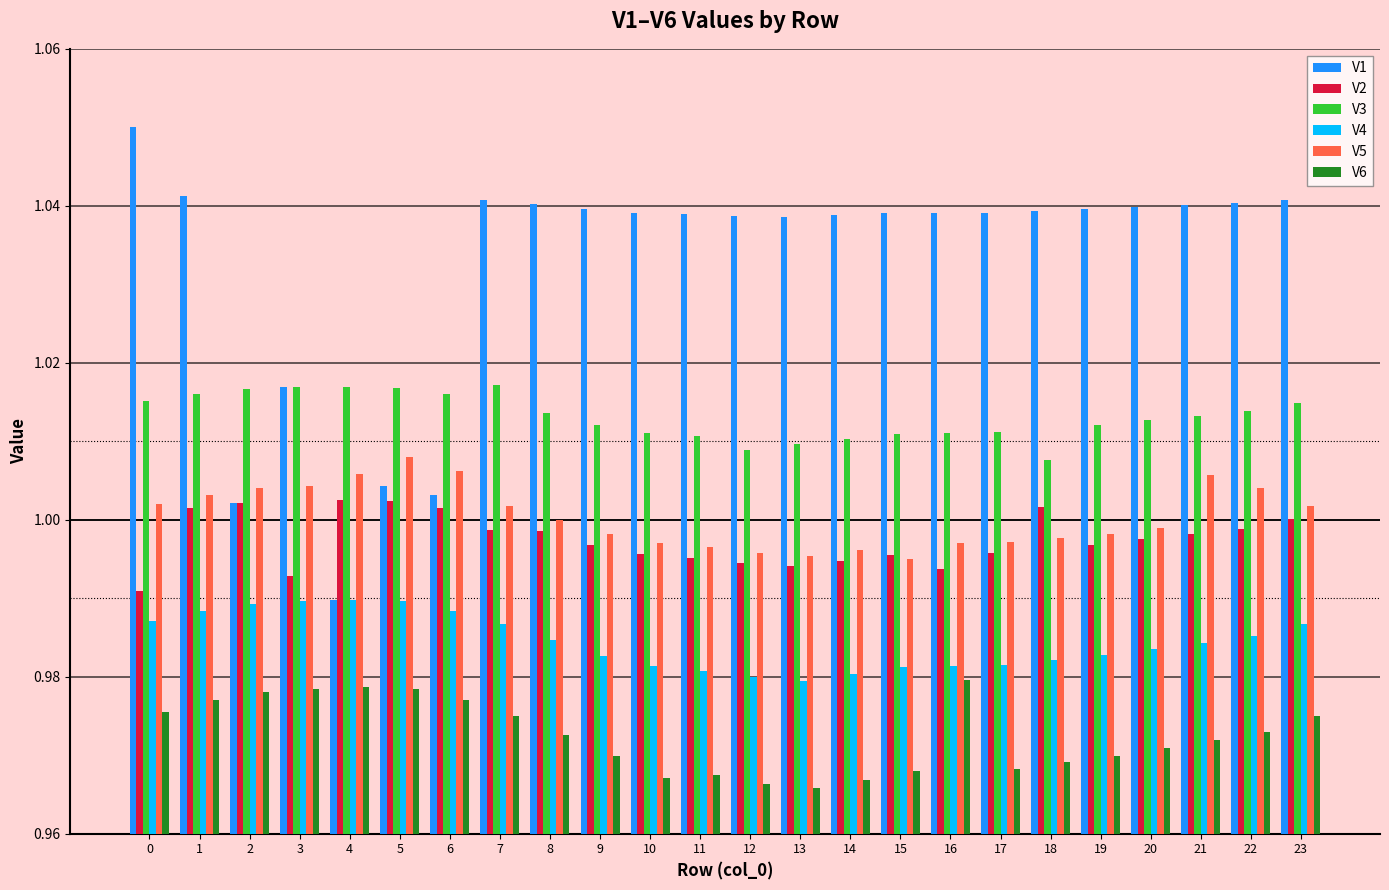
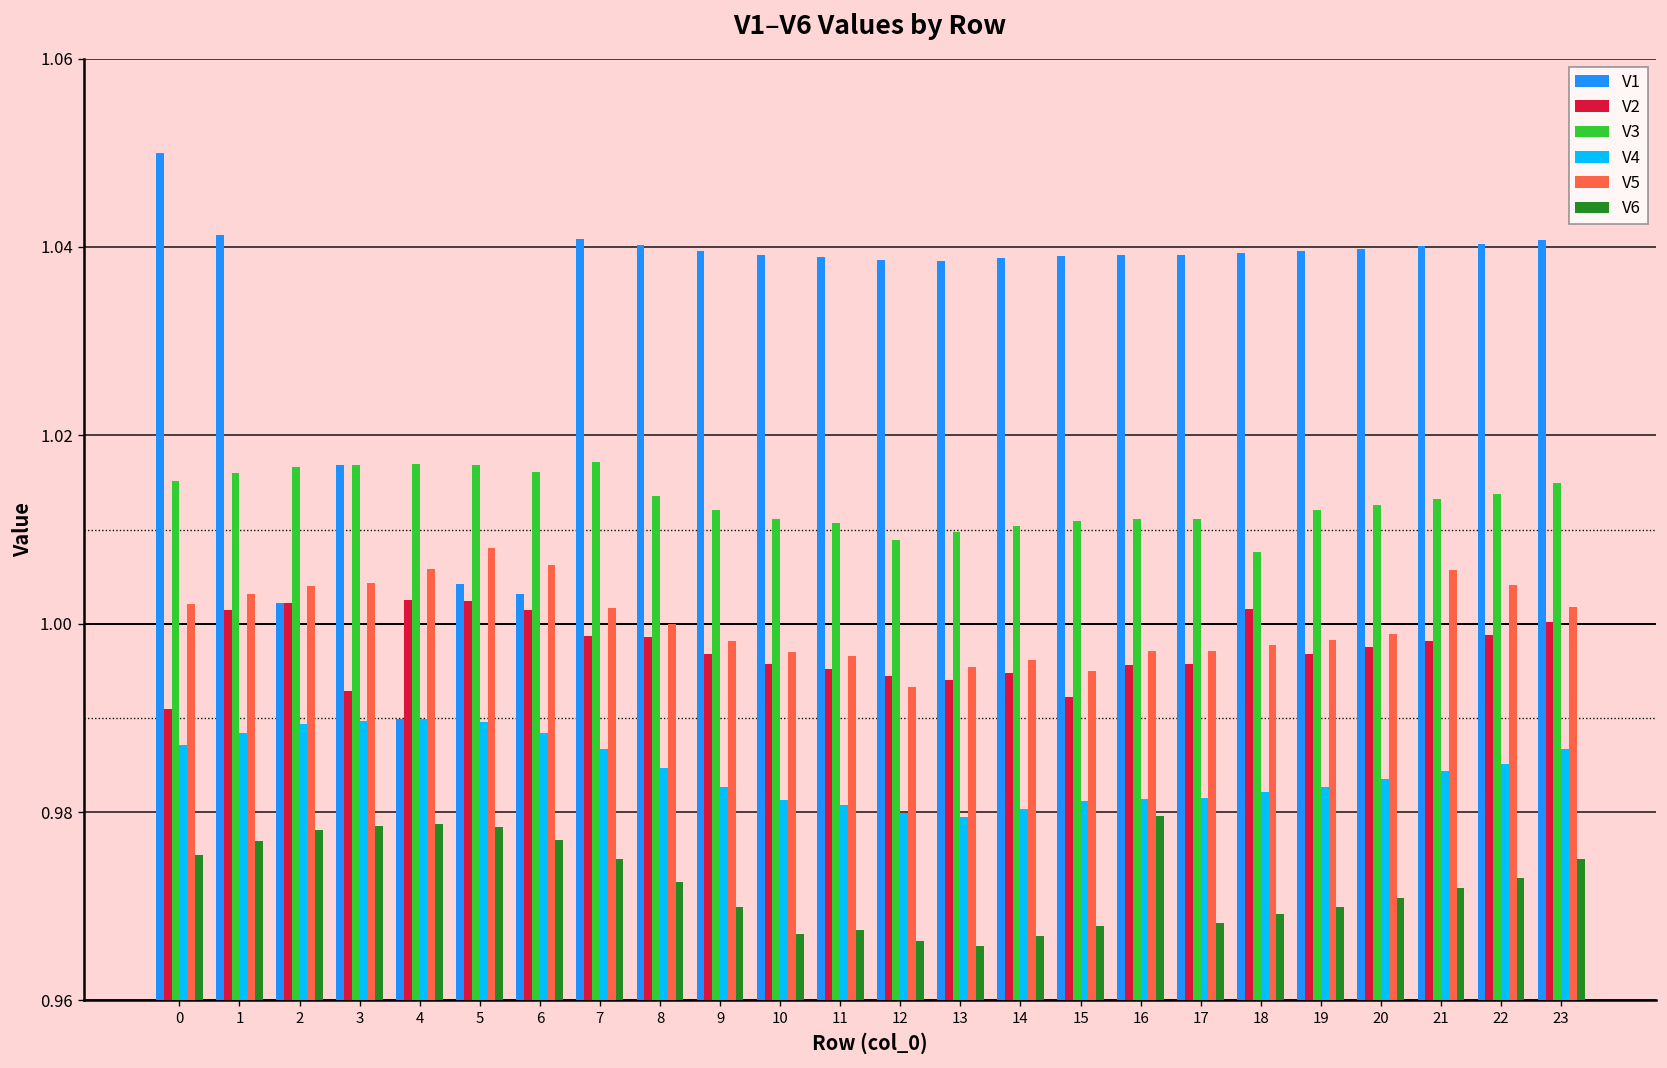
V5, 12: 0.996 -> 0.993
V2, 15: 0.996 -> 0.992
V2, 16: 0.994 -> 0.996
